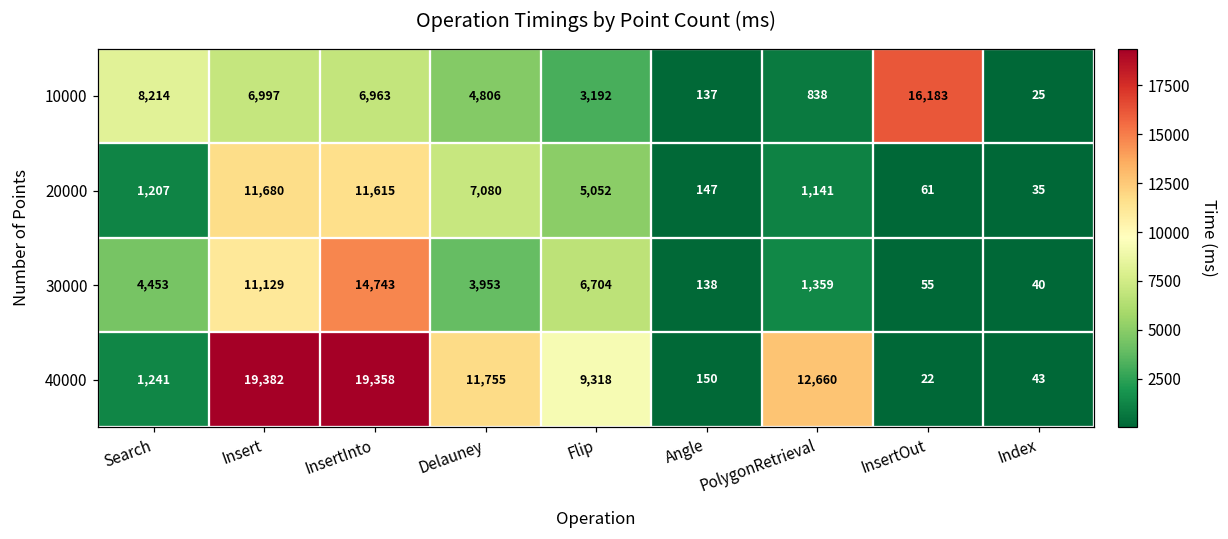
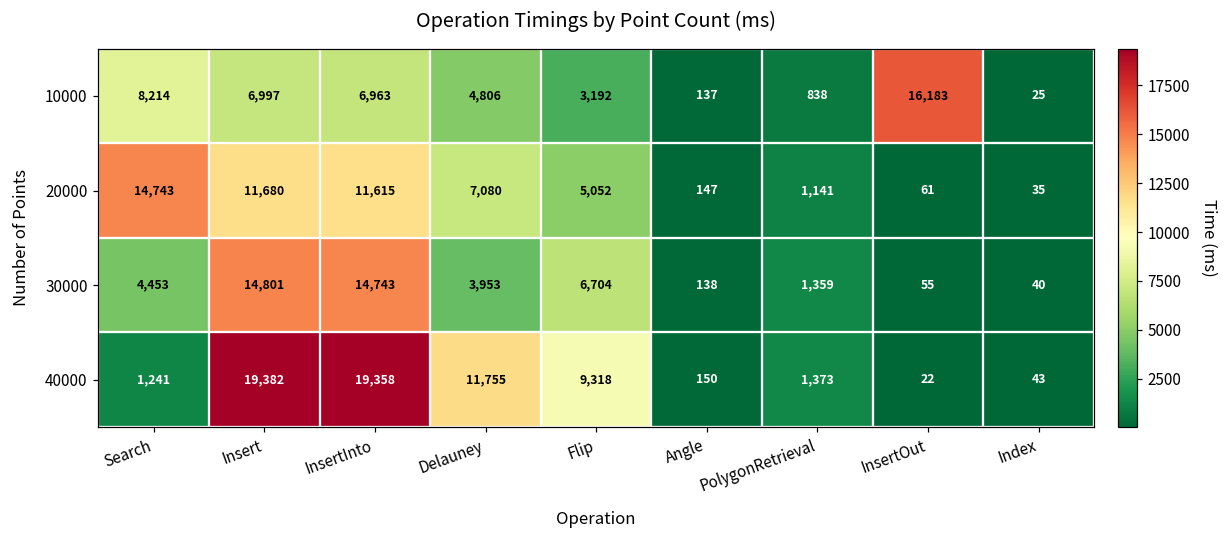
20000, Search: 1,207 -> 14,743
30000, Insert: 11,129 -> 14,801
40000, PolygonRetrieval: 12,660 -> 1,373
